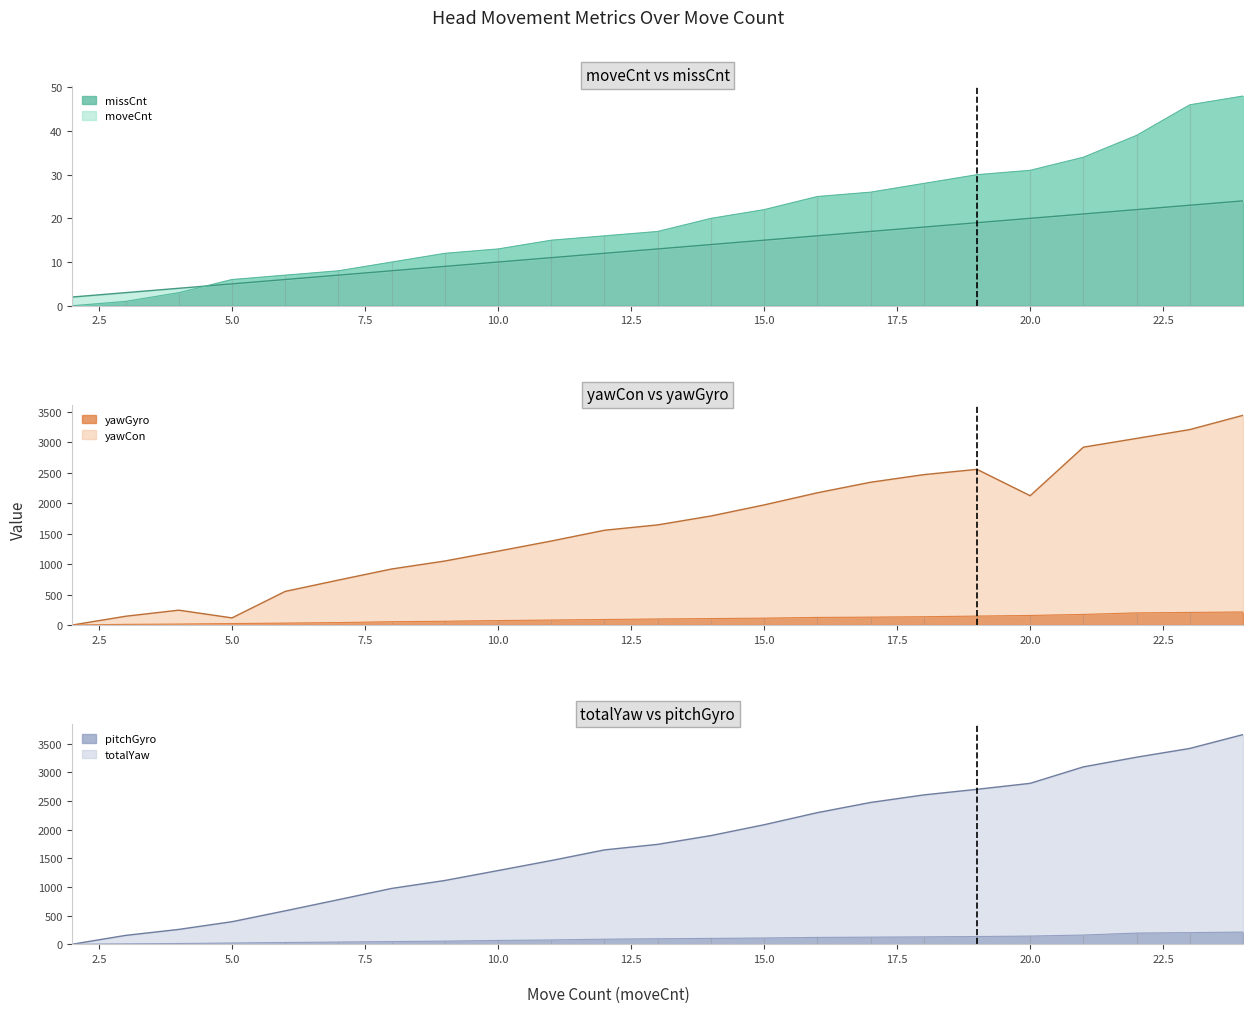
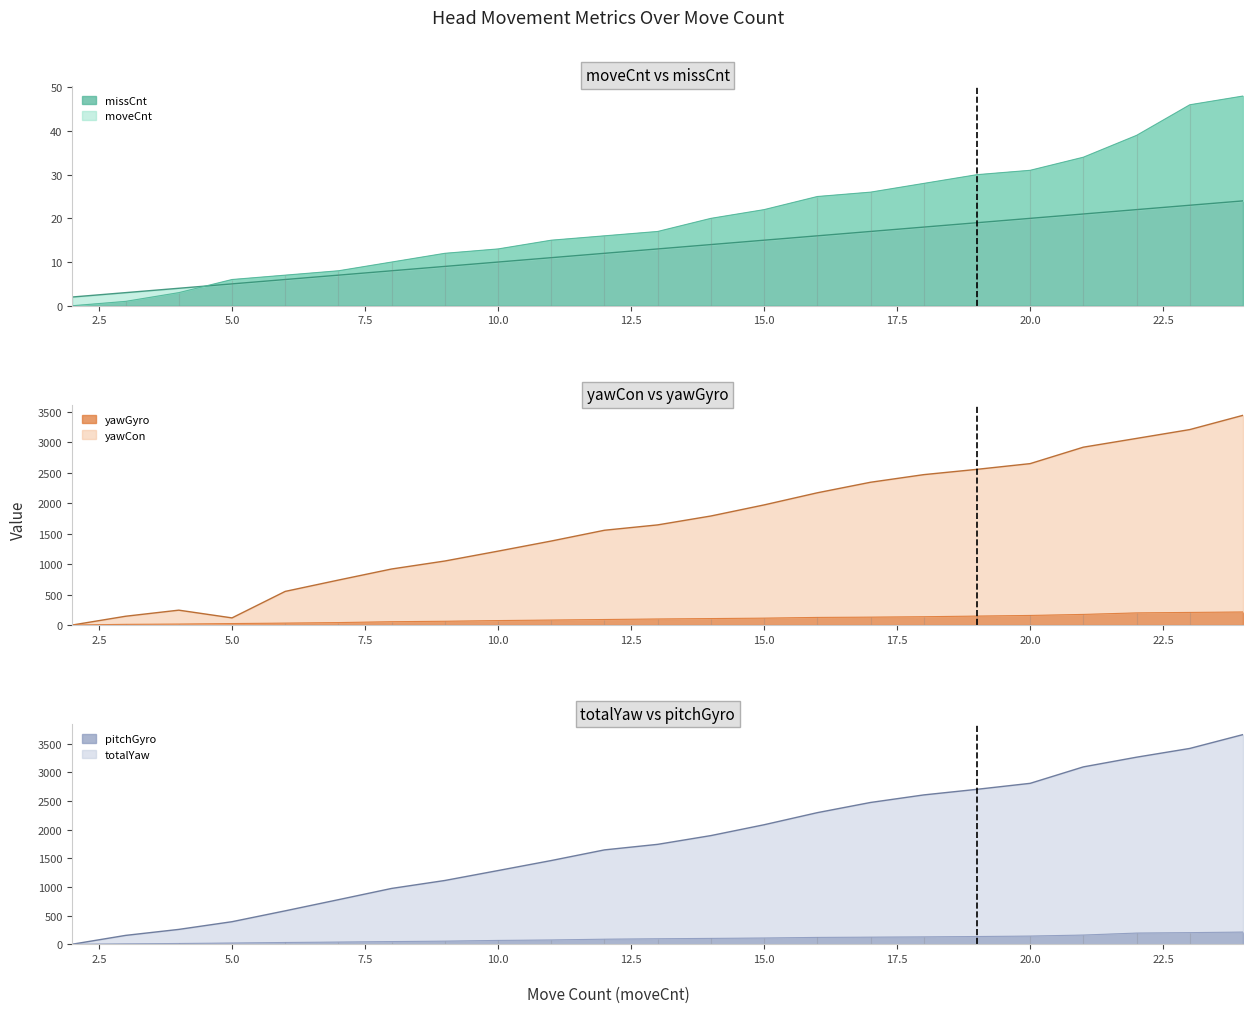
yawCon vs yawGyro, yawCon, 20.0: 2100 -> 2700
